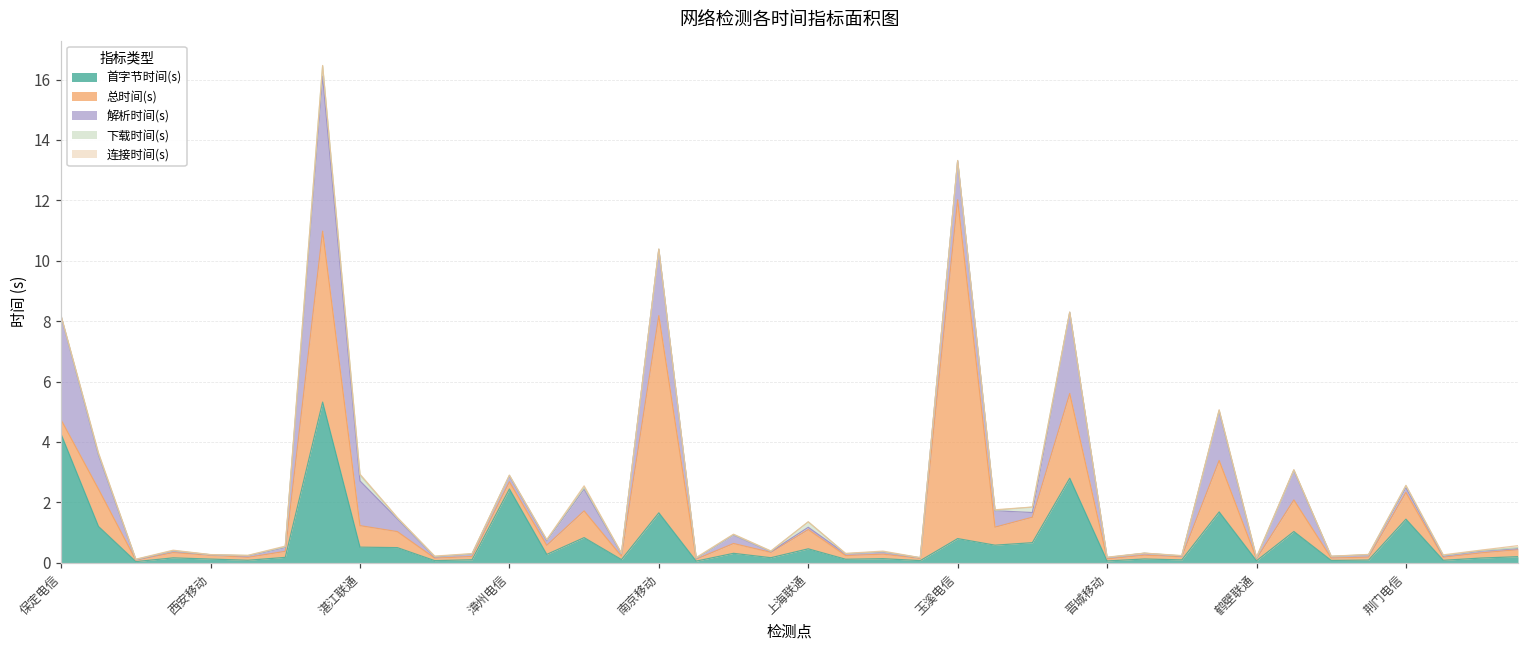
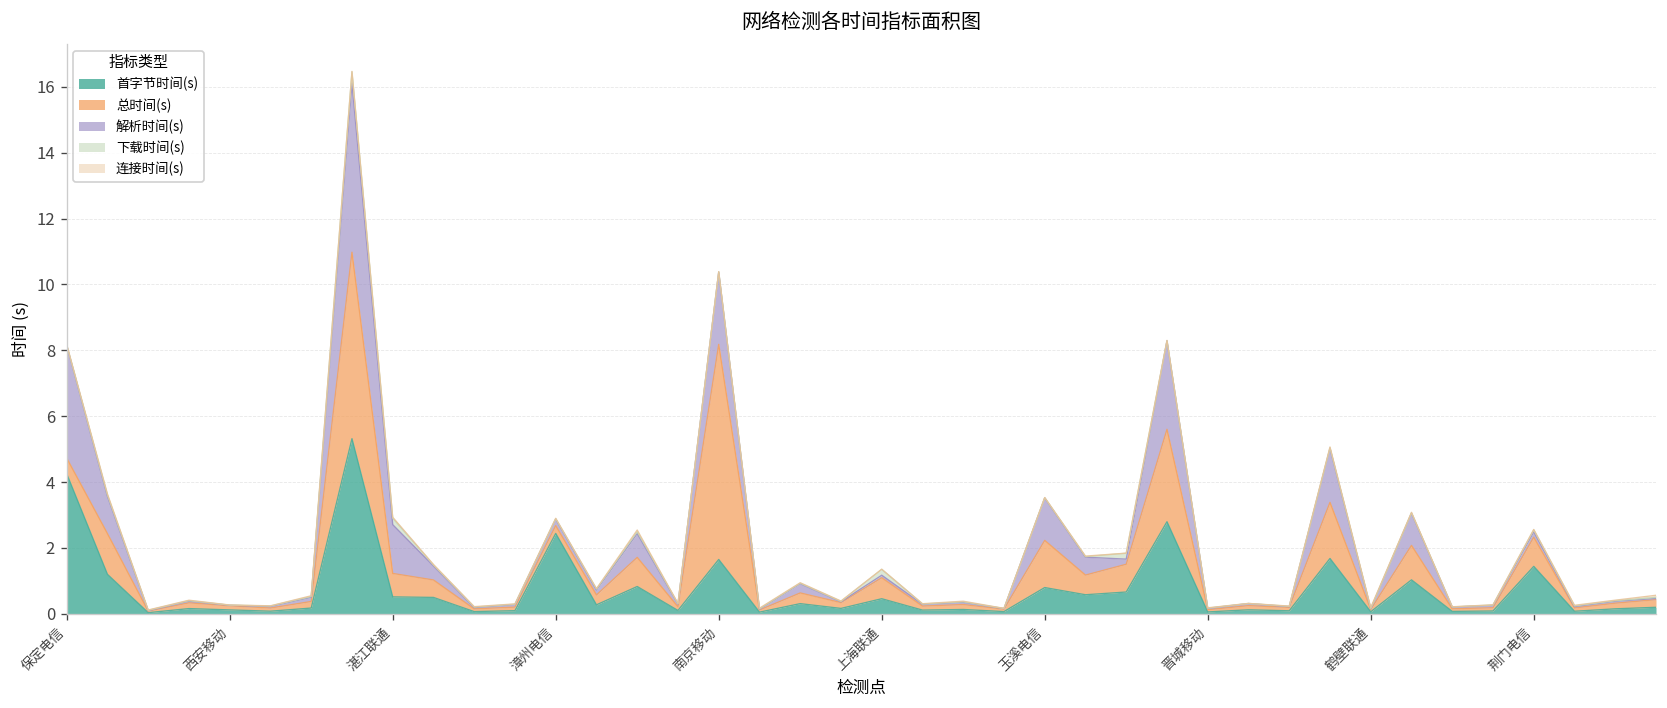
总时间(s), 玉溪电信: 11.2 -> 1.4
